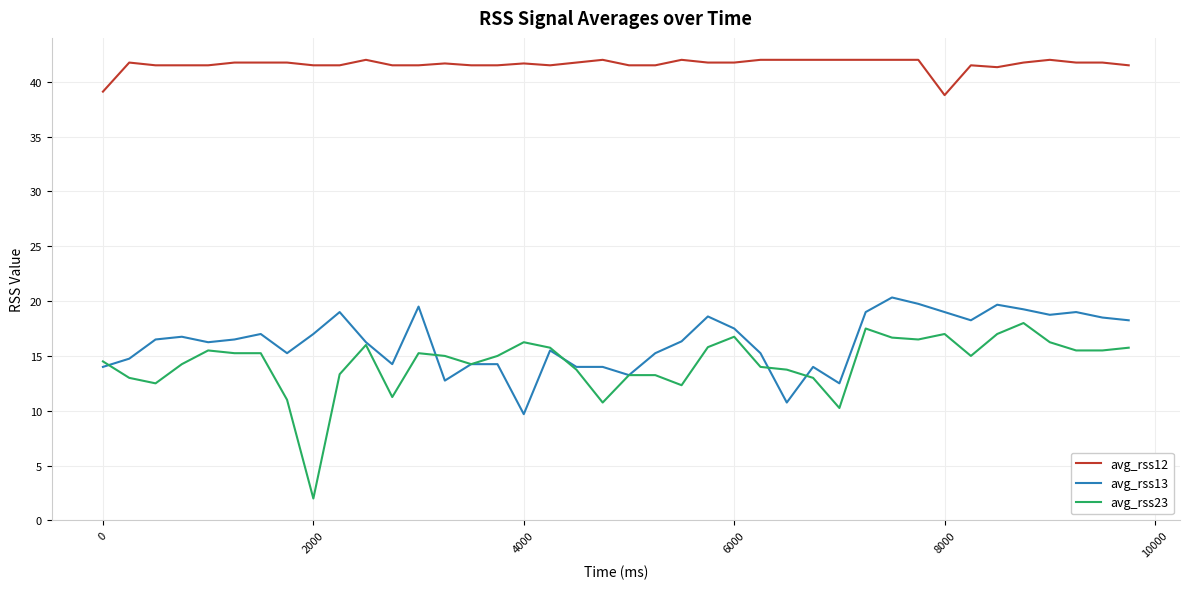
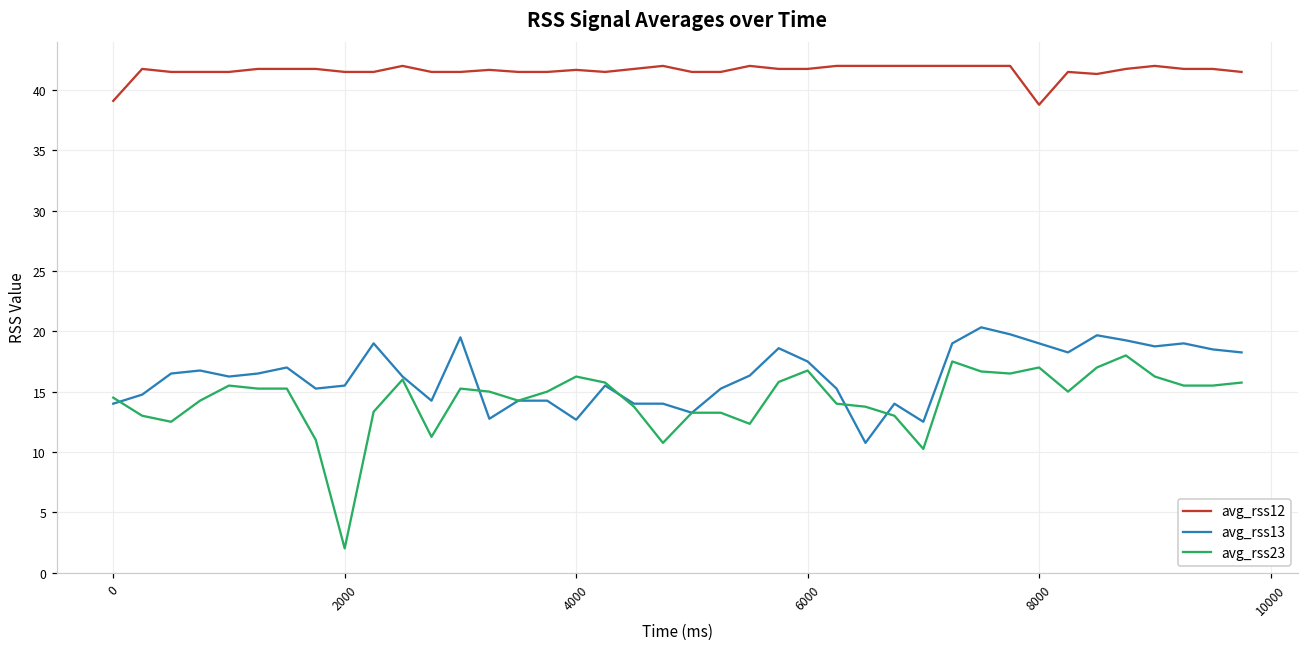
avg_rss13, 2000: 17.0 -> 15.5
avg_rss13, 4000: 9.7 -> 12.7
